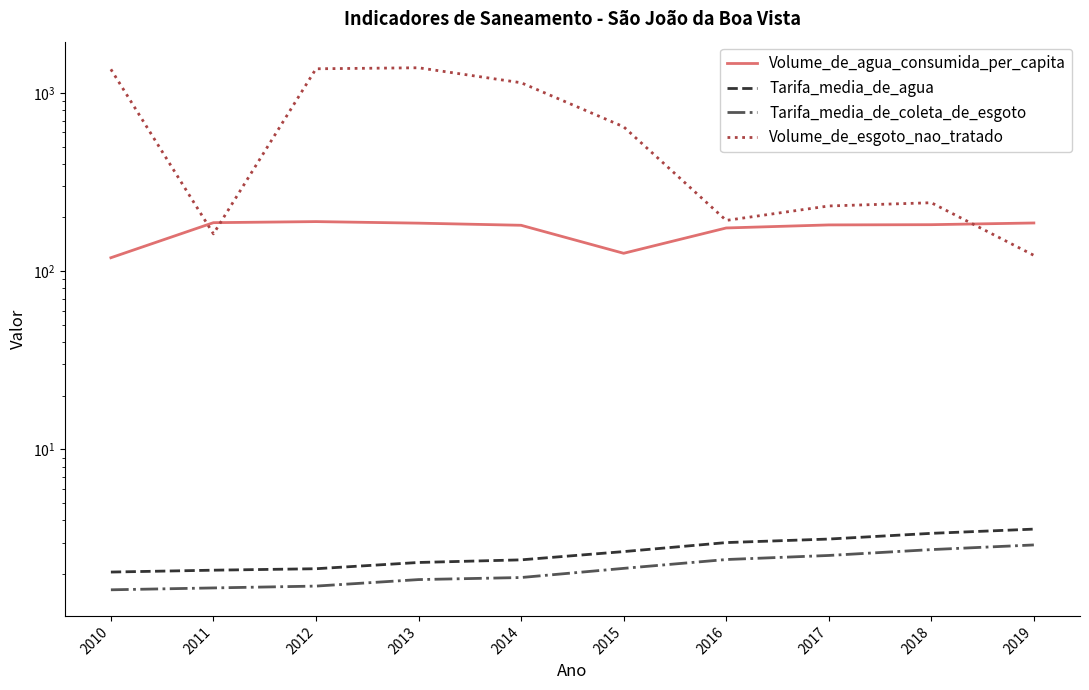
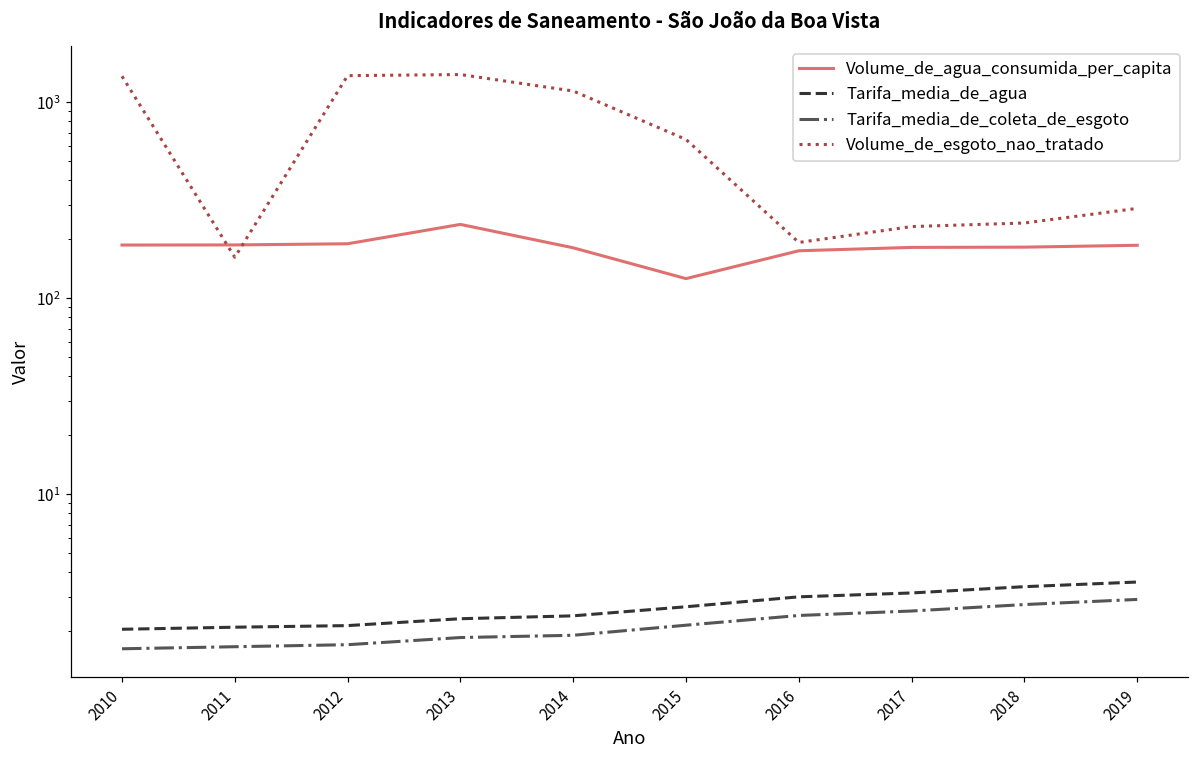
Volume_de_agua_consumida_per_capita, 2010: 120 -> 190
Volume_de_agua_consumida_per_capita, 2013: 190 -> 240
Volume_de_esgoto_nao_tratado, 2019: 120 -> 290
